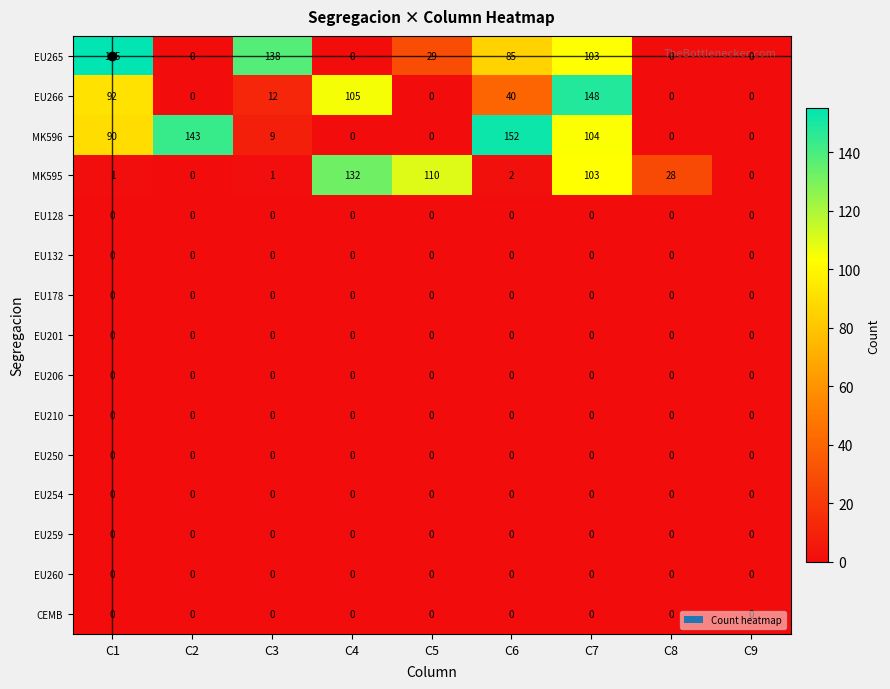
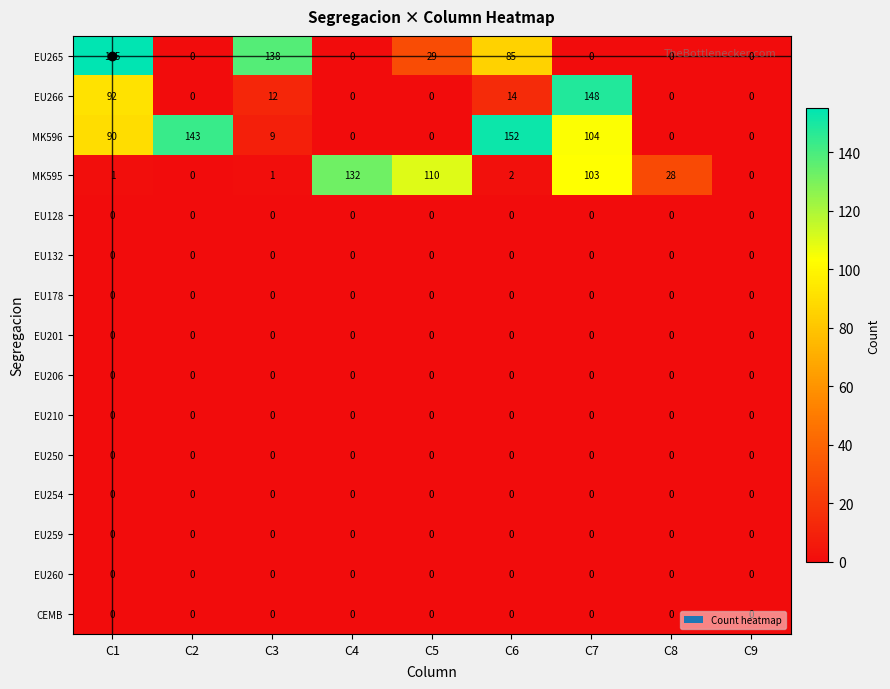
EU265, C7: 103 -> 0
EU266, C4: 105 -> 0
EU266, C6: 40 -> 14
